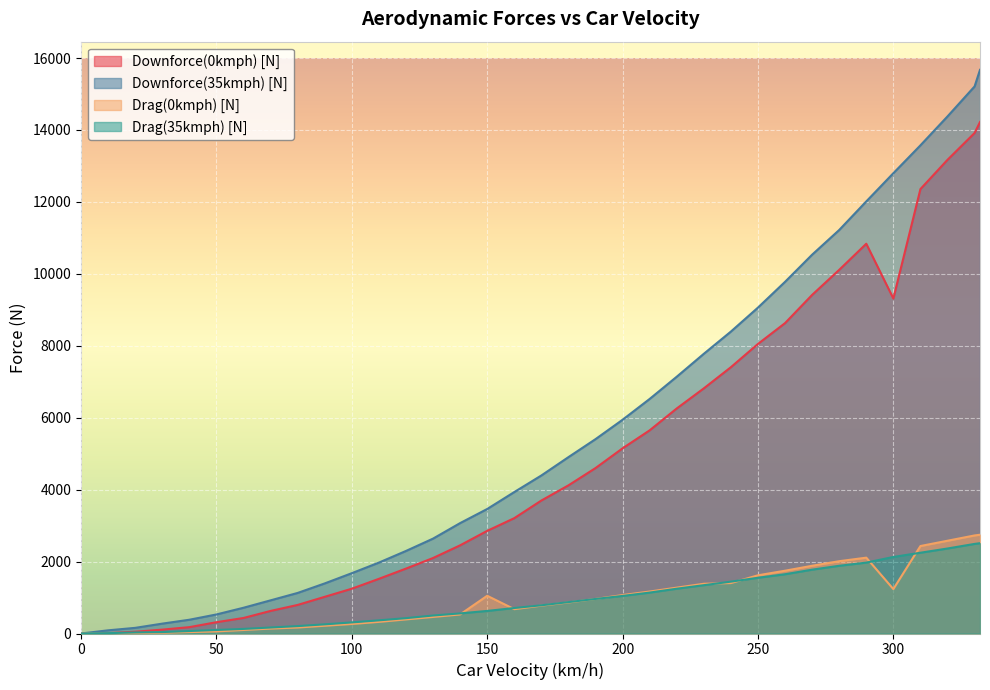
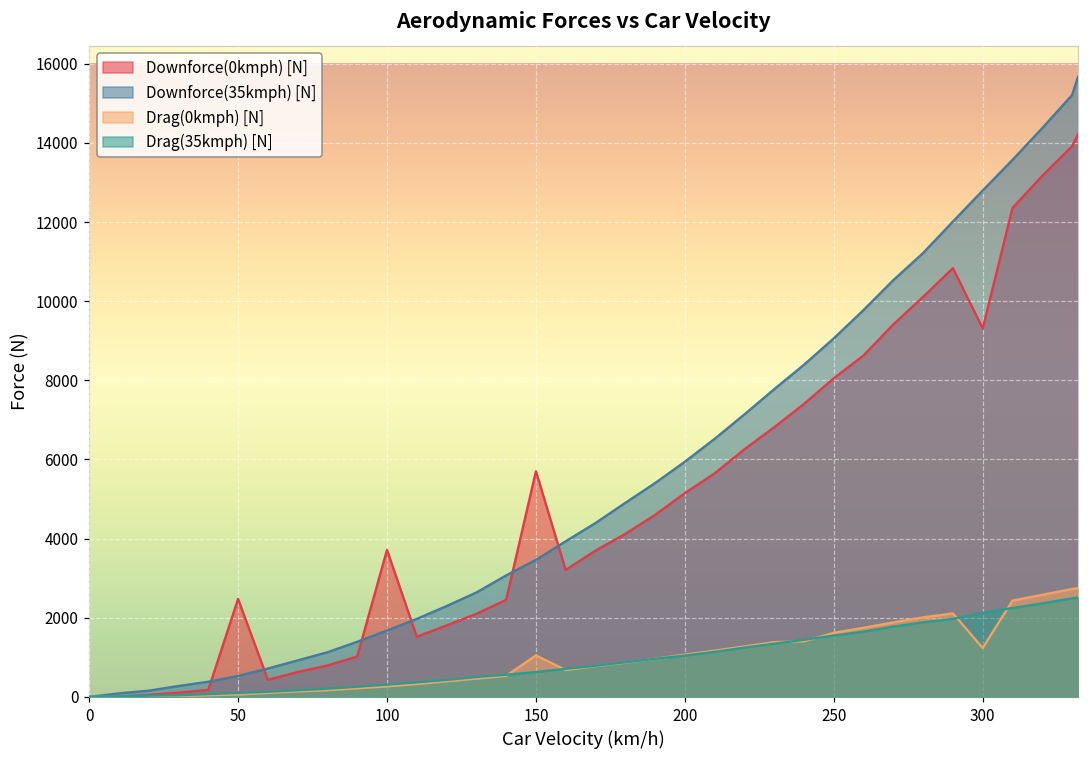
Downforce(0kmph) [N], 50: 300 -> 2500
Downforce(0kmph) [N], 100: 1200 -> 3700
Downforce(0kmph) [N], 150: 2900 -> 5700
